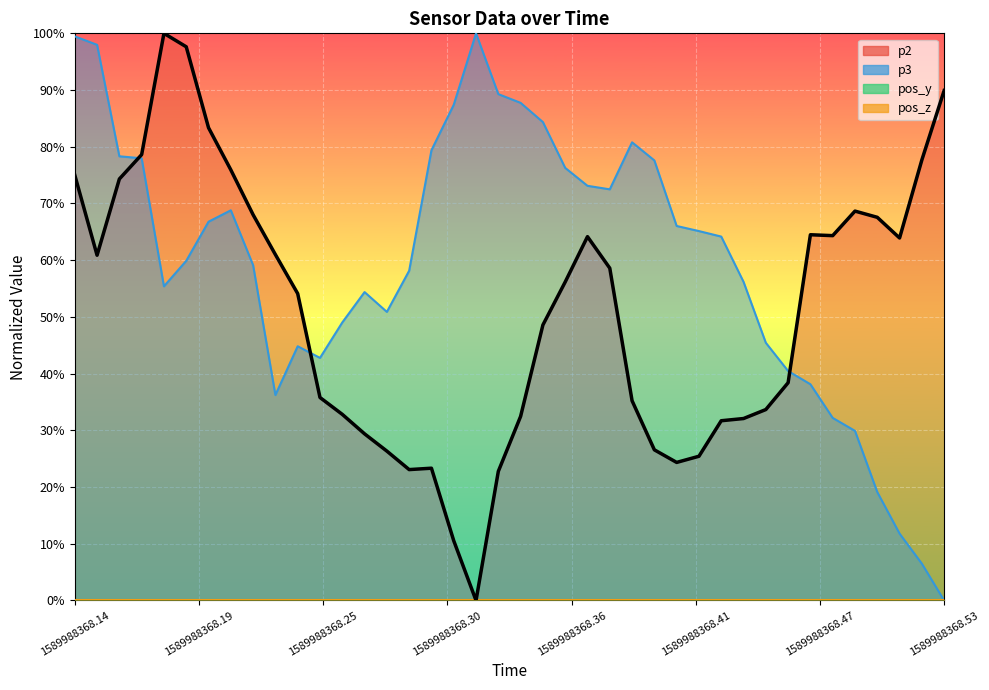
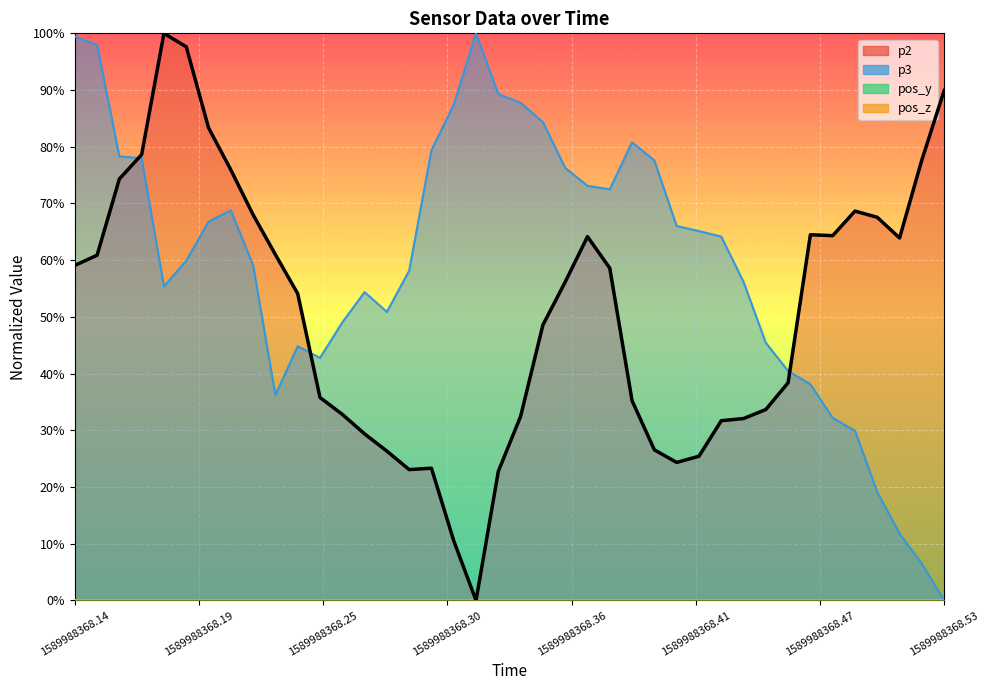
p2, 1589988368.14: 75% -> 59%
